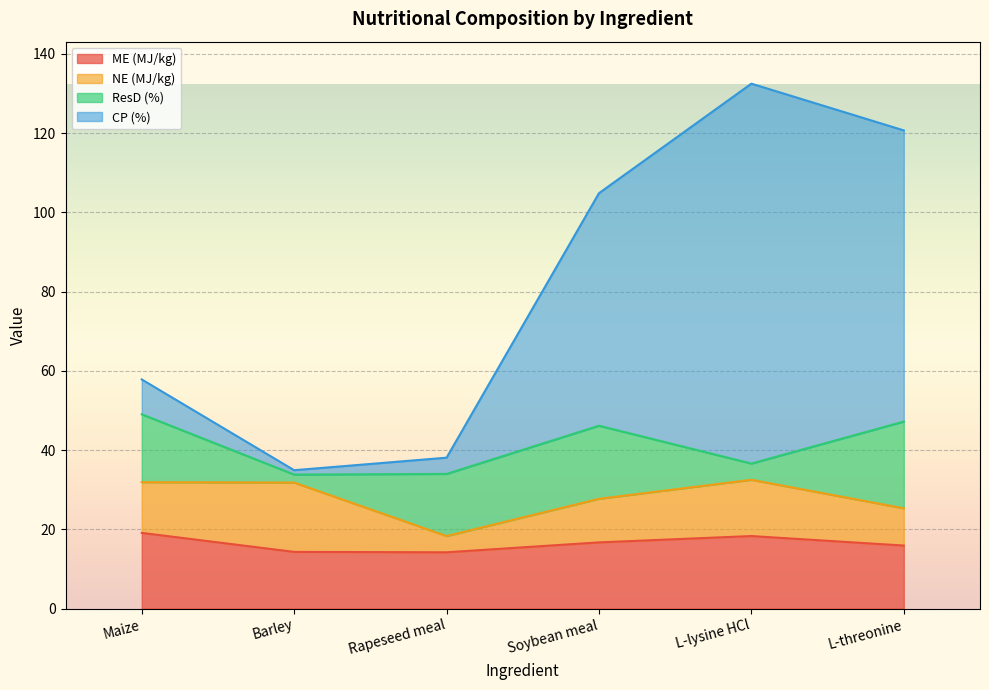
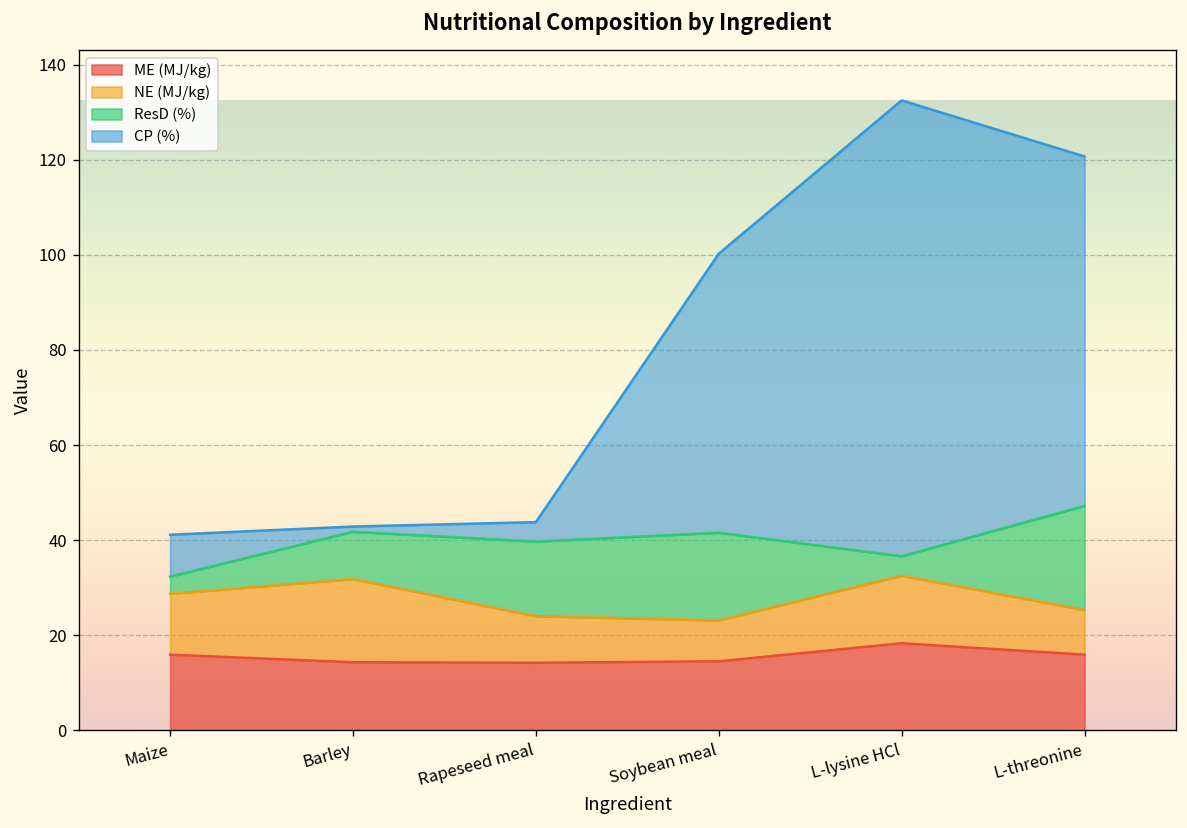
ME (MJ/kg), Maize: 19 -> 16
ResD (%), Maize: 17 -> 4
ResD (%), Barley: 2 -> 10
NE (MJ/kg), Rapeseed meal: 4 -> 10
ME (MJ/kg), Soybean meal: 17 -> 15
NE (MJ/kg), Soybean meal: 11 -> 9
